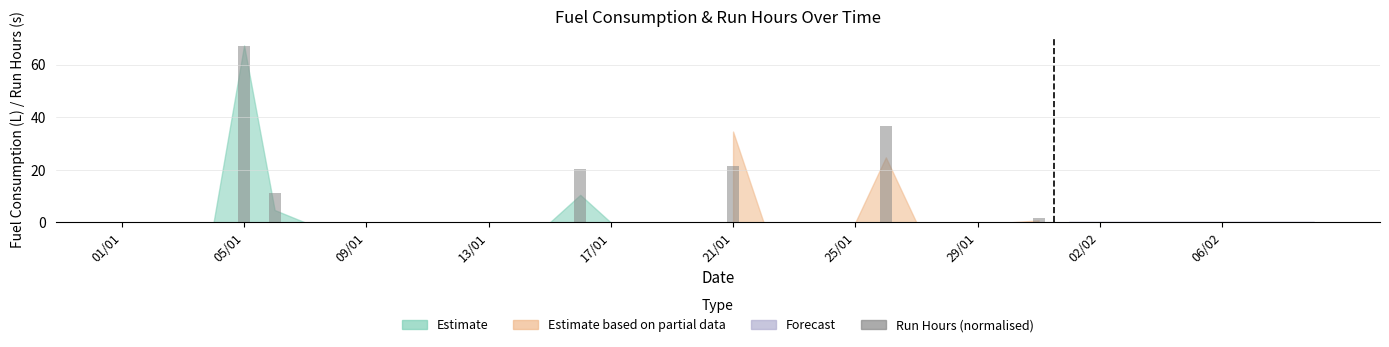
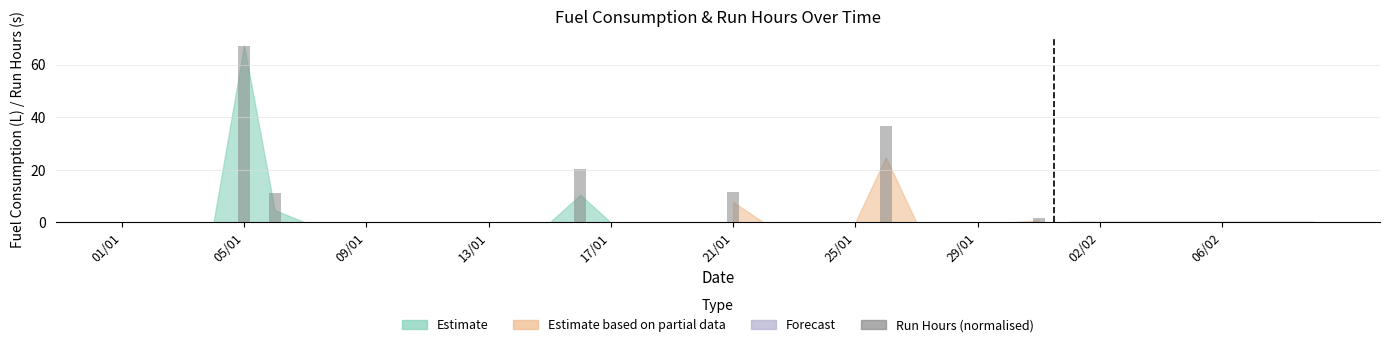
Run Hours (normalised), 21/01: 21 -> 12
Estimate based on partial data, 21/01: 35 -> 8
